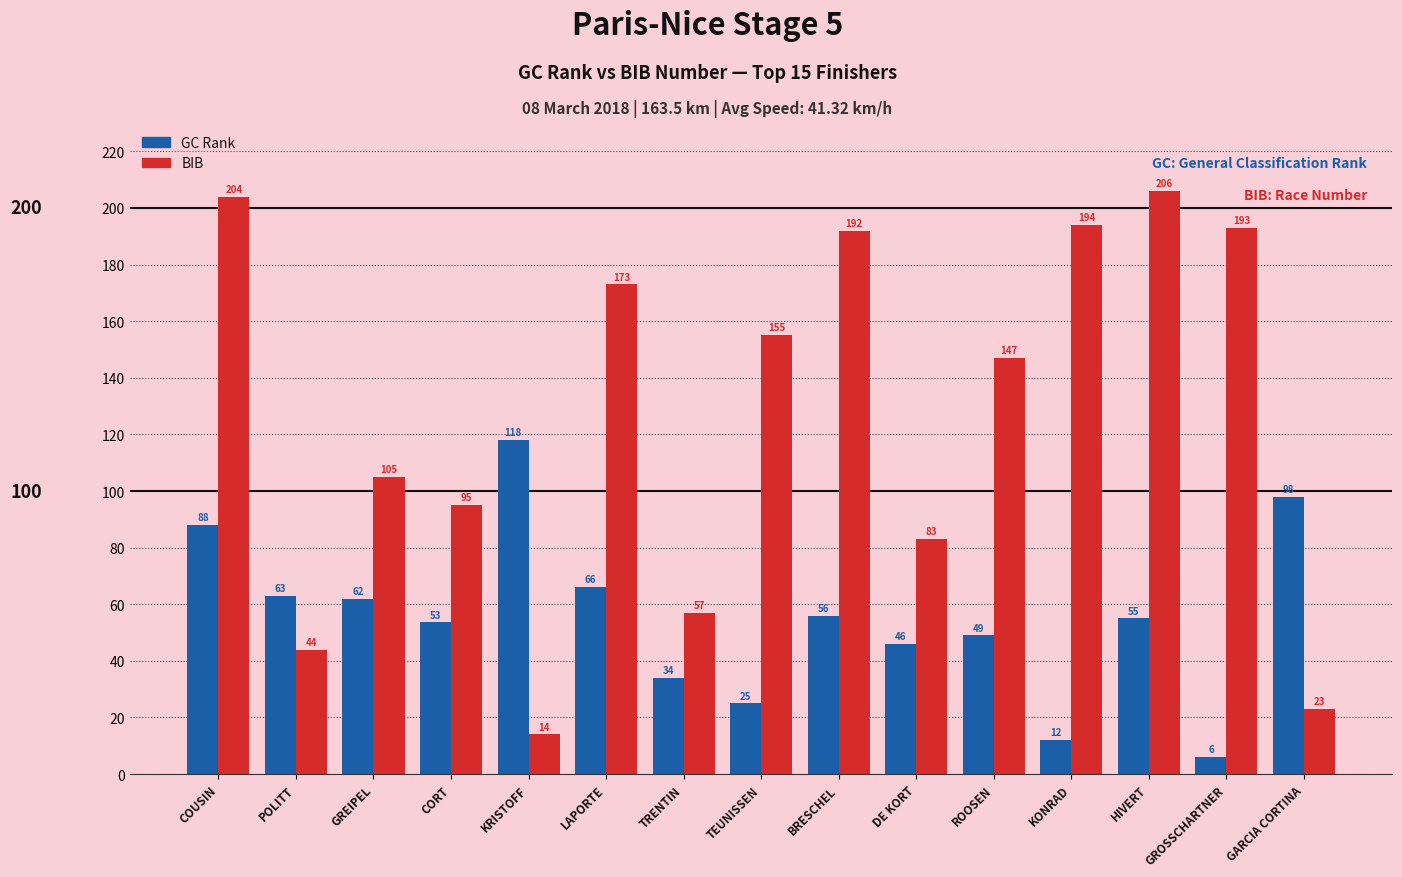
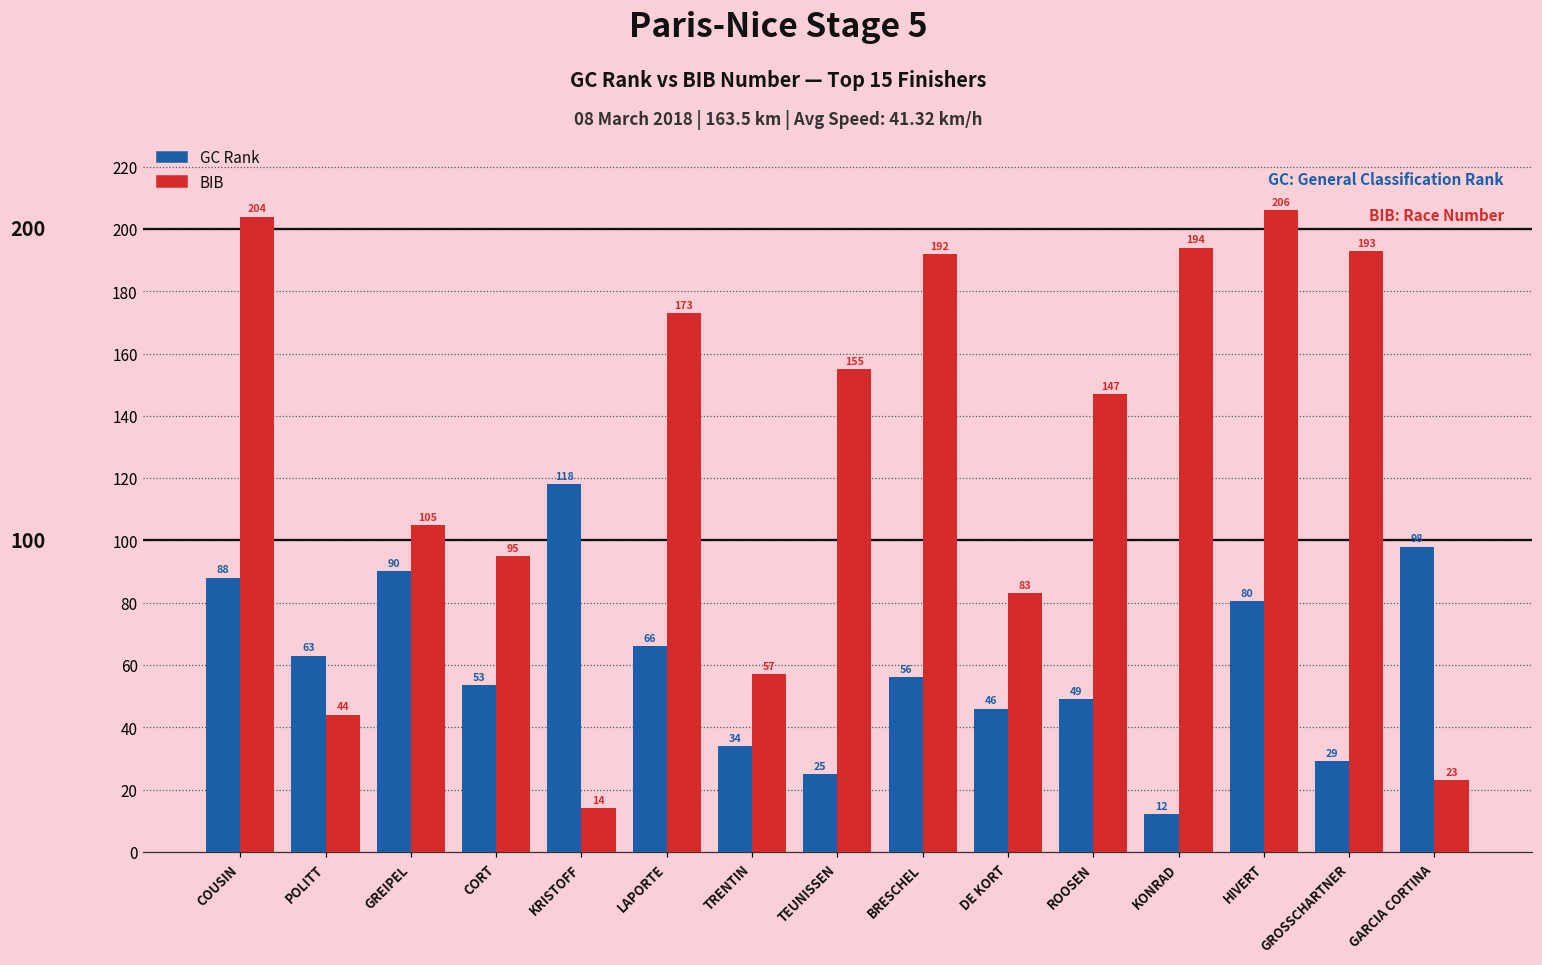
GC Rank, GREIPEL: 62 -> 90
GC Rank, HIVERT: 55 -> 80
GC Rank, GROSSCHARTNER: 6 -> 29
